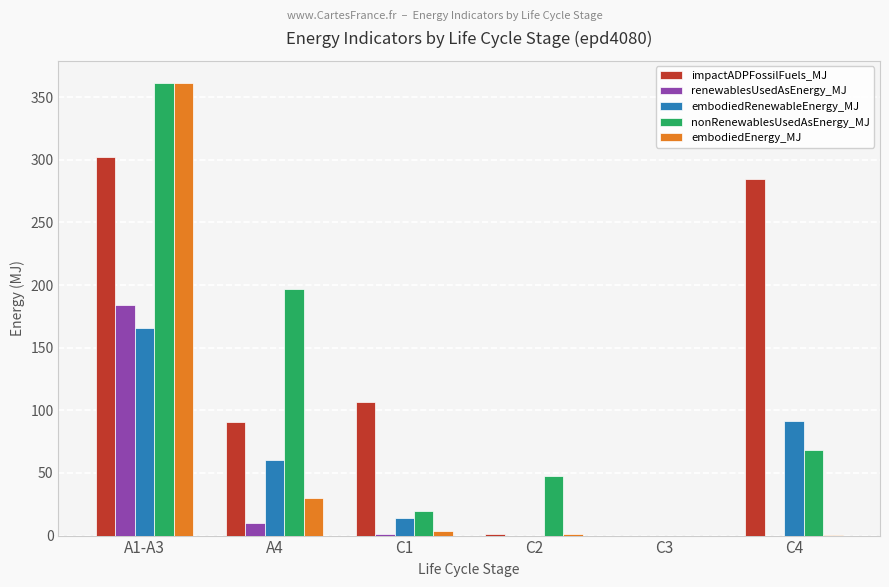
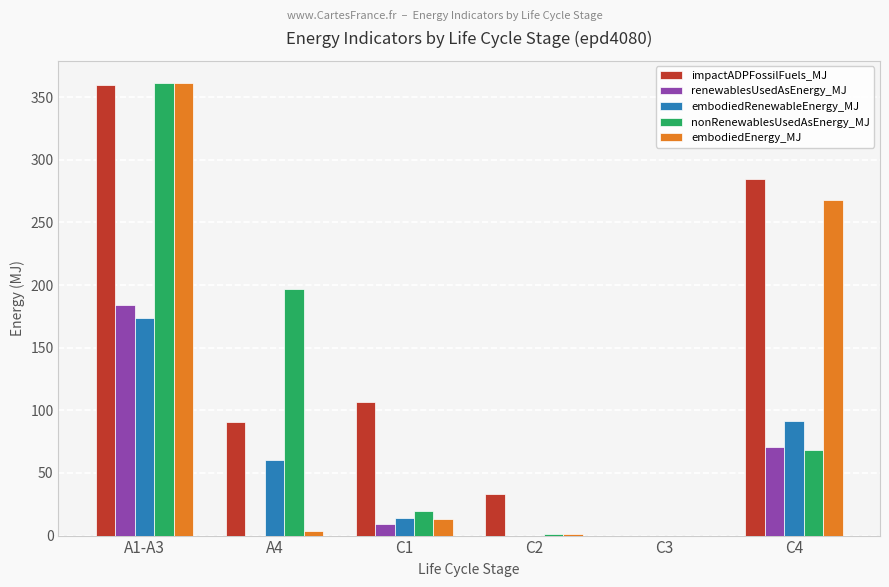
impactADPFossilFuels_MJ, A1-A3: 302 -> 360
embodiedRenewableEnergy_MJ, A1-A3: 166 -> 174
renewablesUsedAsEnergy_MJ, A4: 10 -> 0
embodiedEnergy_MJ, A4: 30 -> 4
renewablesUsedAsEnergy_MJ, C1: 1 -> 9
embodiedEnergy_MJ, C1: 4 -> 13
impactADPFossilFuels_MJ, C2: 1 -> 33
nonRenewablesUsedAsEnergy_MJ, C2: 47 -> 1
renewablesUsedAsEnergy_MJ, C4: 0 -> 71
embodiedEnergy_MJ, C4: 1 -> 268
